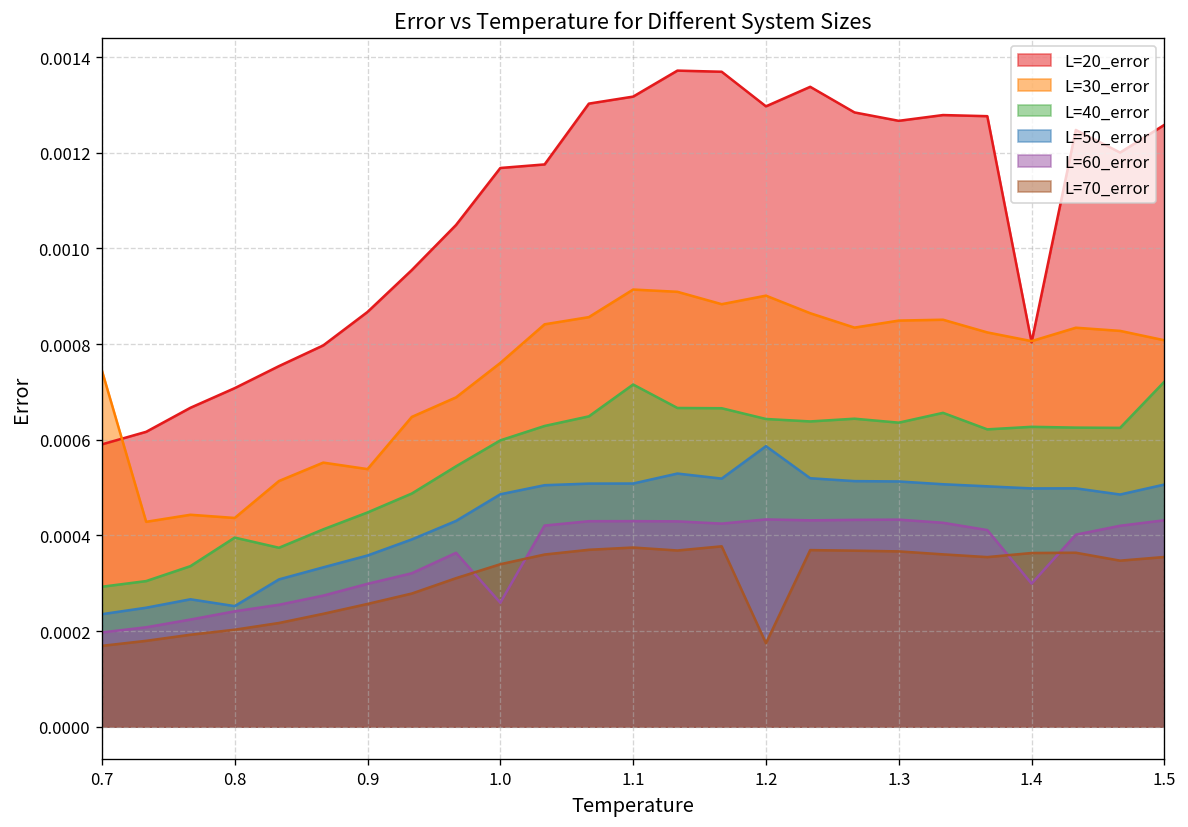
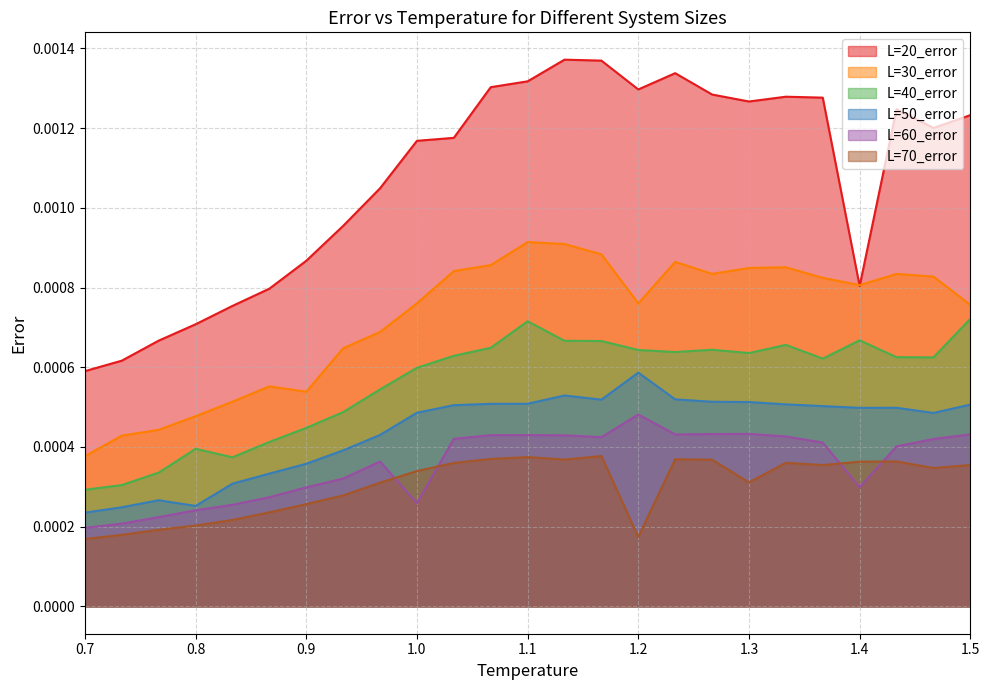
L=30_error, 0.7: 0.00074 -> 0.00038
L=30_error, 0.8: 0.00044 -> 0.00048
L=30_error, 1.2: 0.00090 -> 0.00076
L=60_error, 1.2: 0.00043 -> 0.00048
L=70_error, 1.3: 0.00037 -> 0.00031
L=40_error, 1.4: 0.00063 -> 0.00067
L=20_error, 1.5: 0.00126 -> 0.00123
L=30_error, 1.5: 0.00081 -> 0.00076
